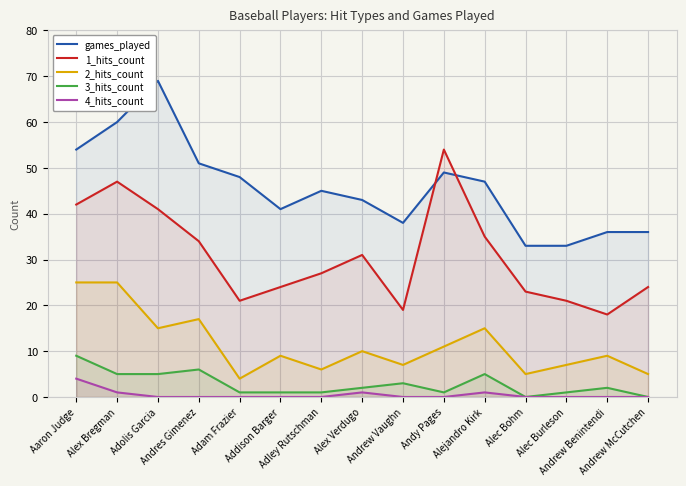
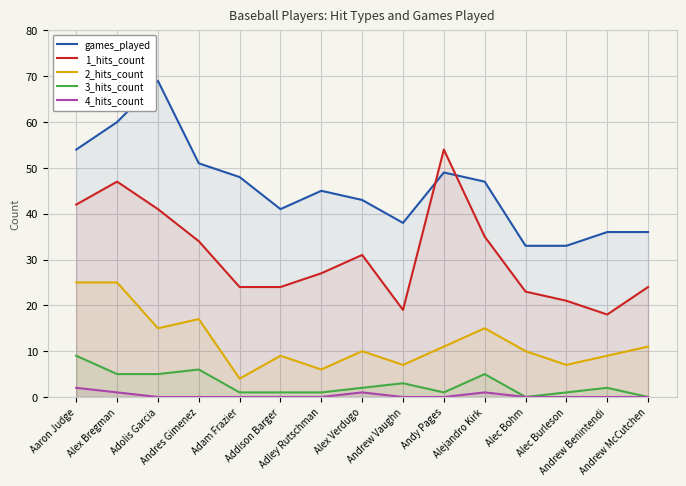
4_hits_count, Aaron Judge: 4 -> 2
1_hits_count, Adam Frazier: 21 -> 24
2_hits_count, Alec Bohm: 5 -> 10
2_hits_count, Andrew McCutchen: 5 -> 11
